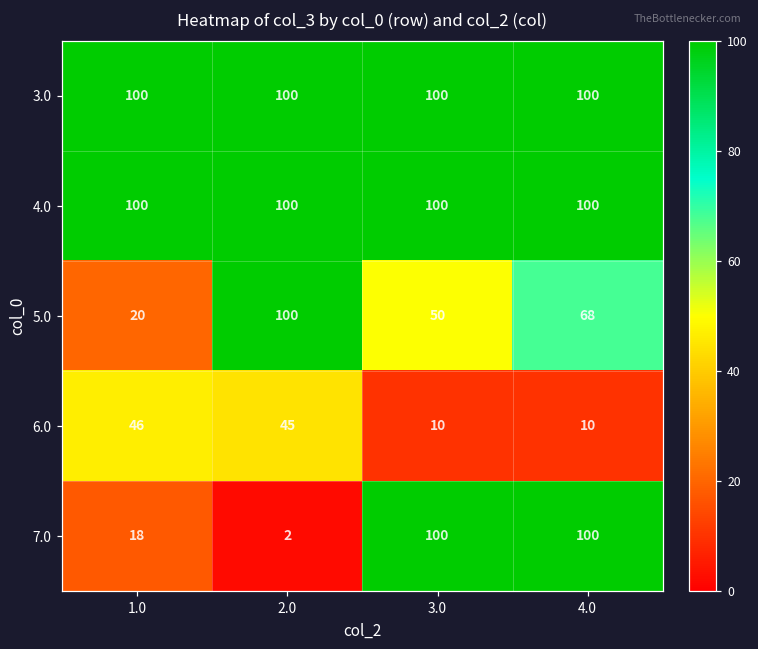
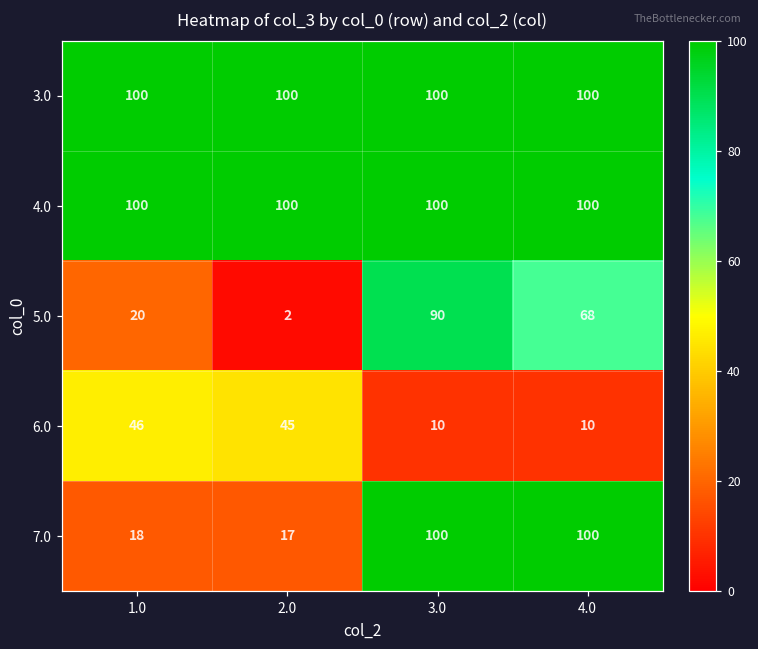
5.0, 2.0: 100 -> 2
5.0, 3.0: 50 -> 90
7.0, 2.0: 2 -> 17
